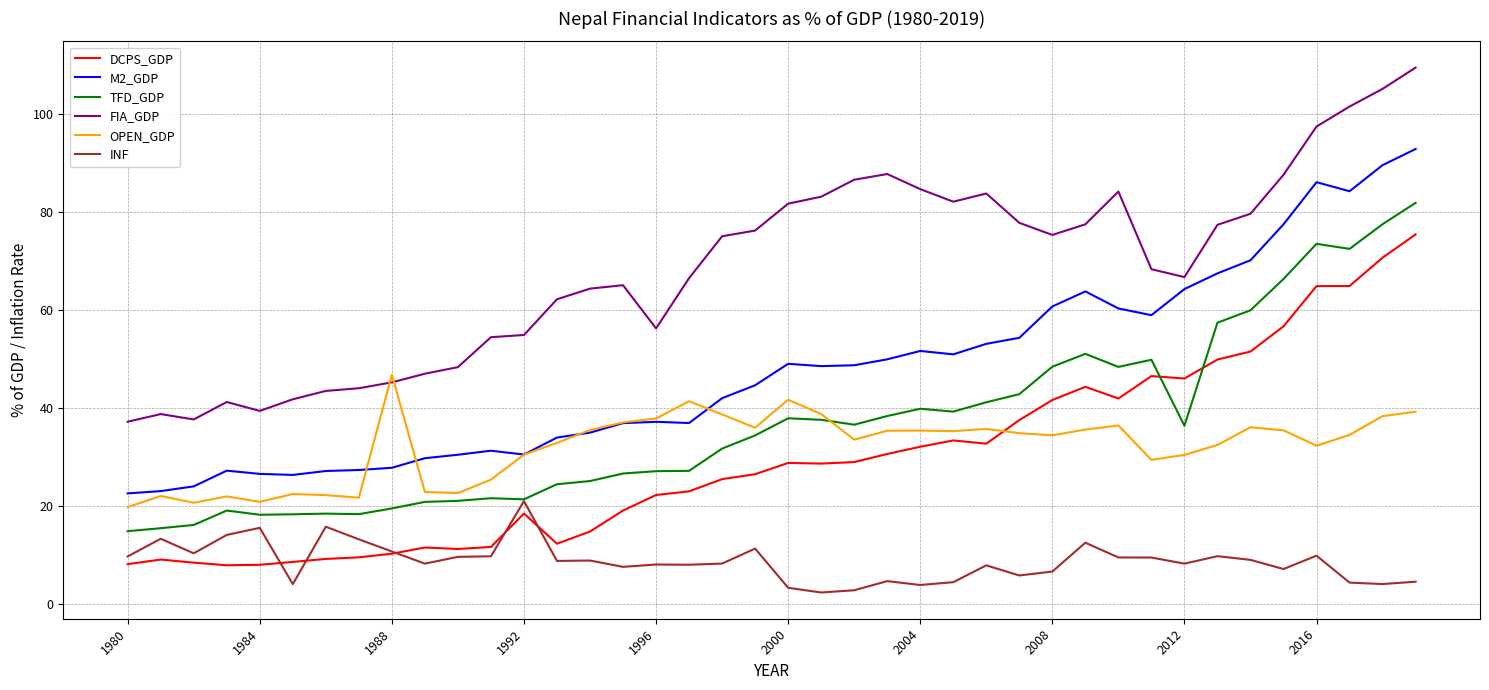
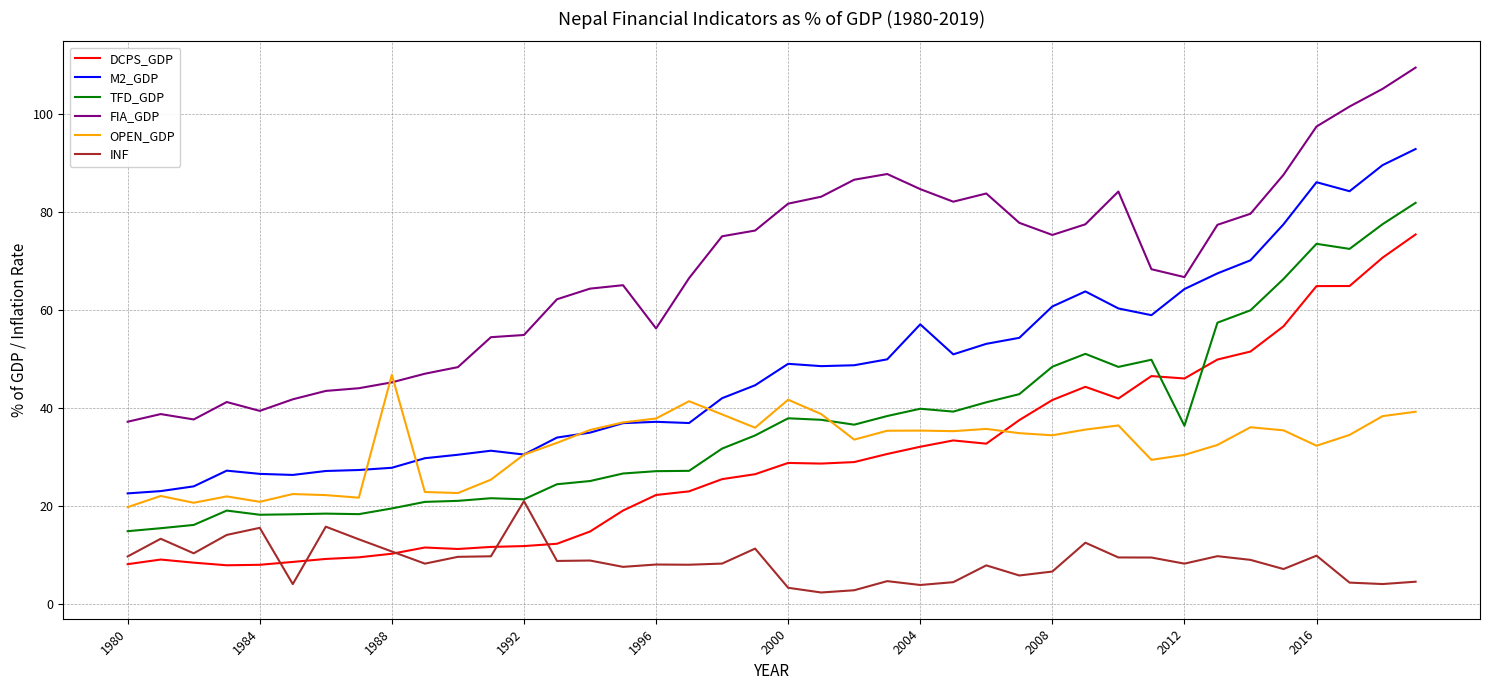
DCPS_GDP, 1992: 19 -> 12
M2_GDP, 2004: 52 -> 57
